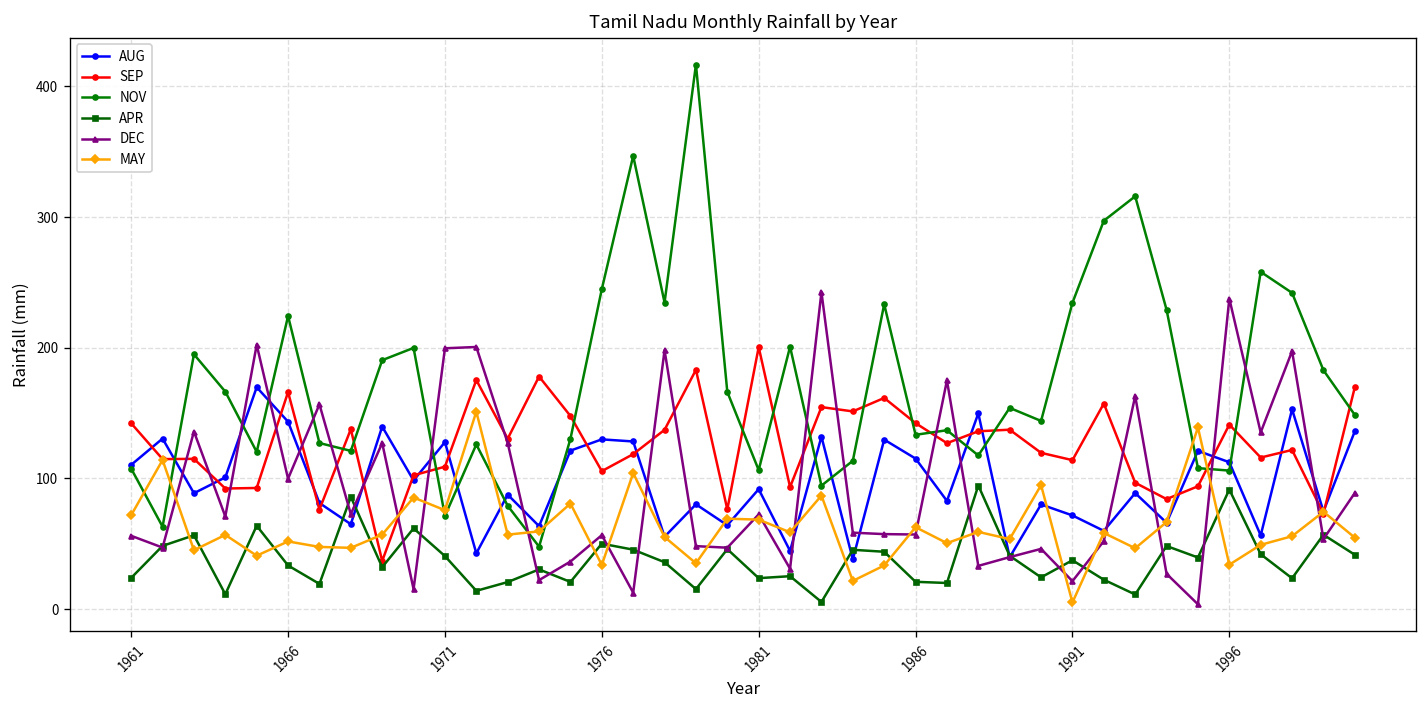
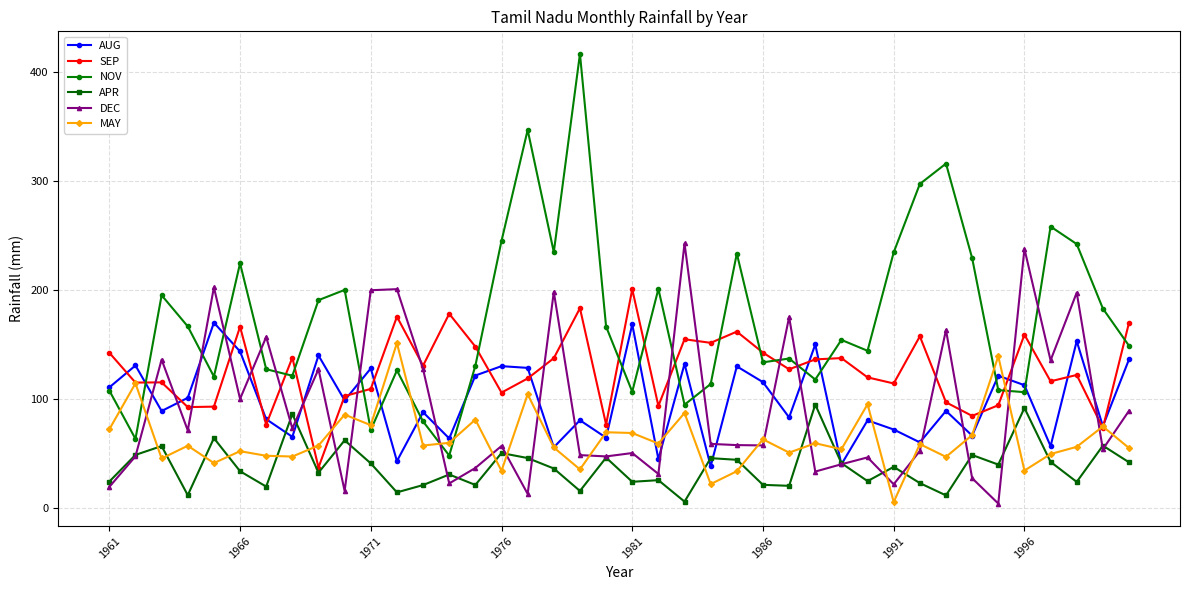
DEC, 1961: 56 -> 19
AUG, 1981: 92 -> 168
DEC, 1981: 73 -> 50
SEP, 1996: 141 -> 159
